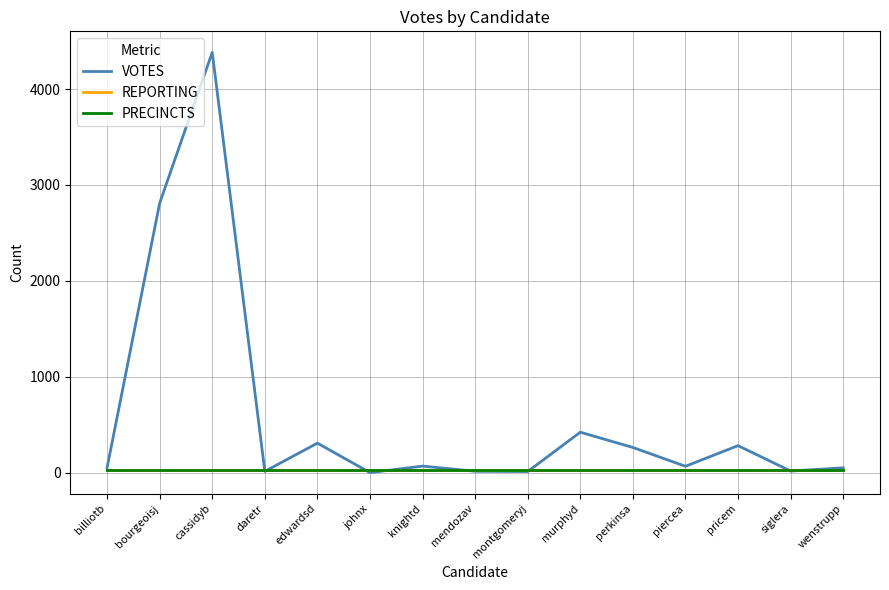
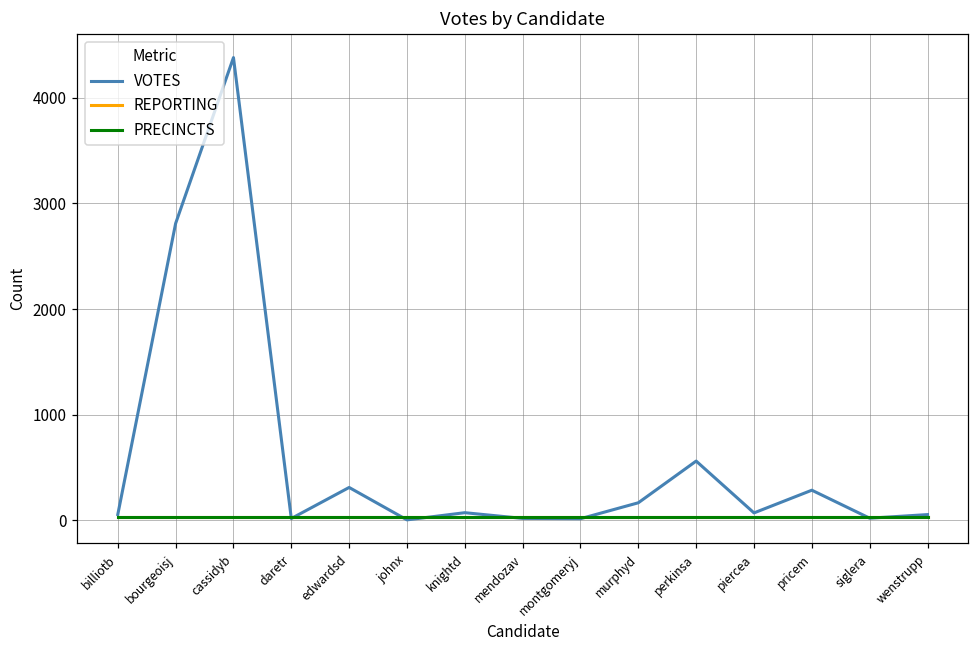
VOTES, murphyd: 400 -> 200
VOTES, perkinsa: 300 -> 600
